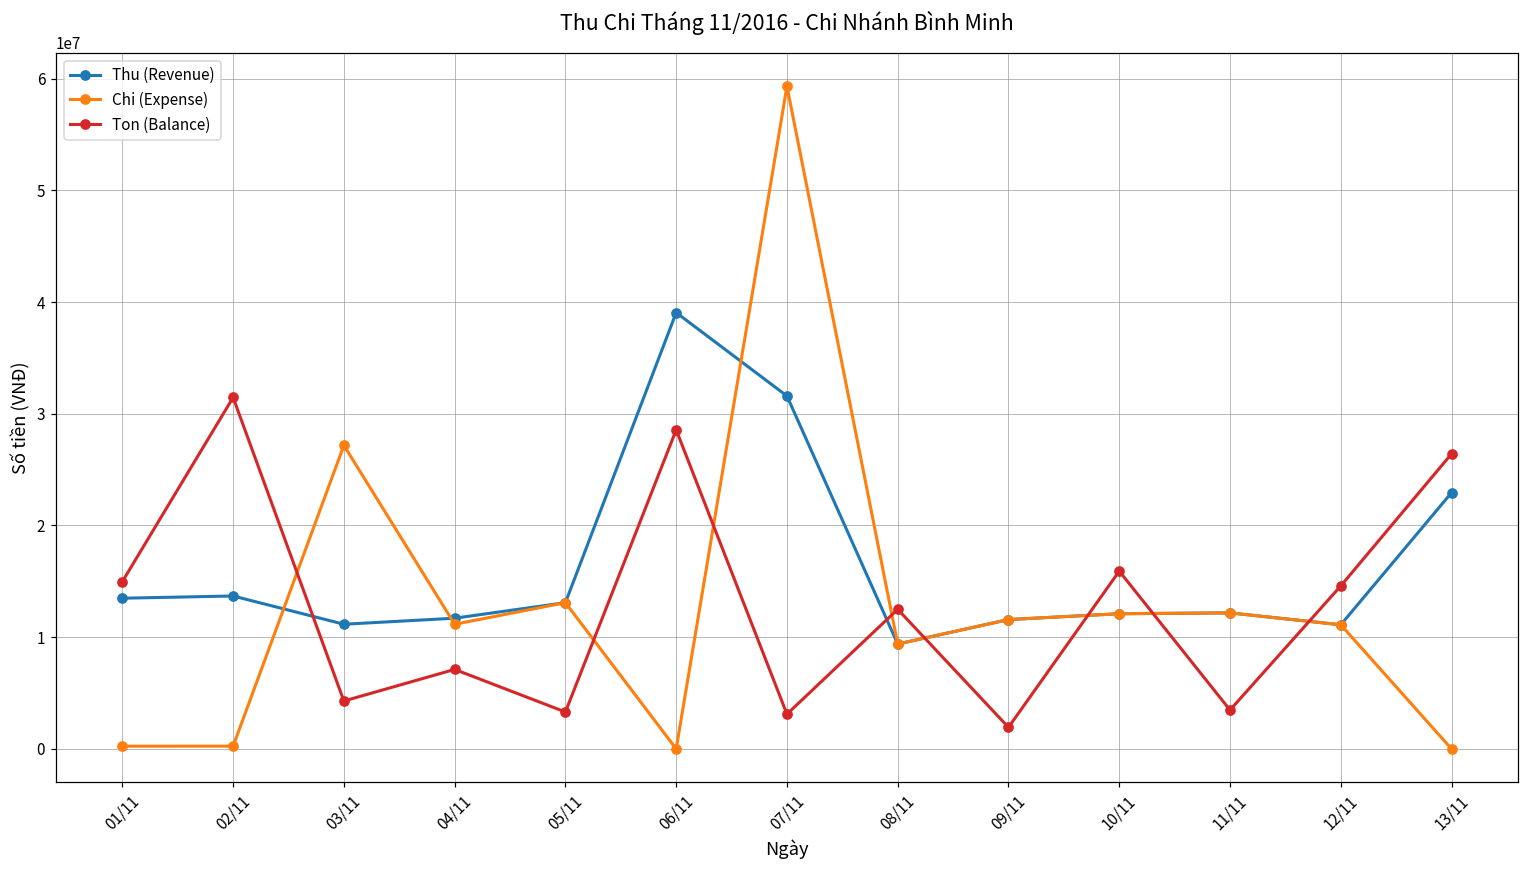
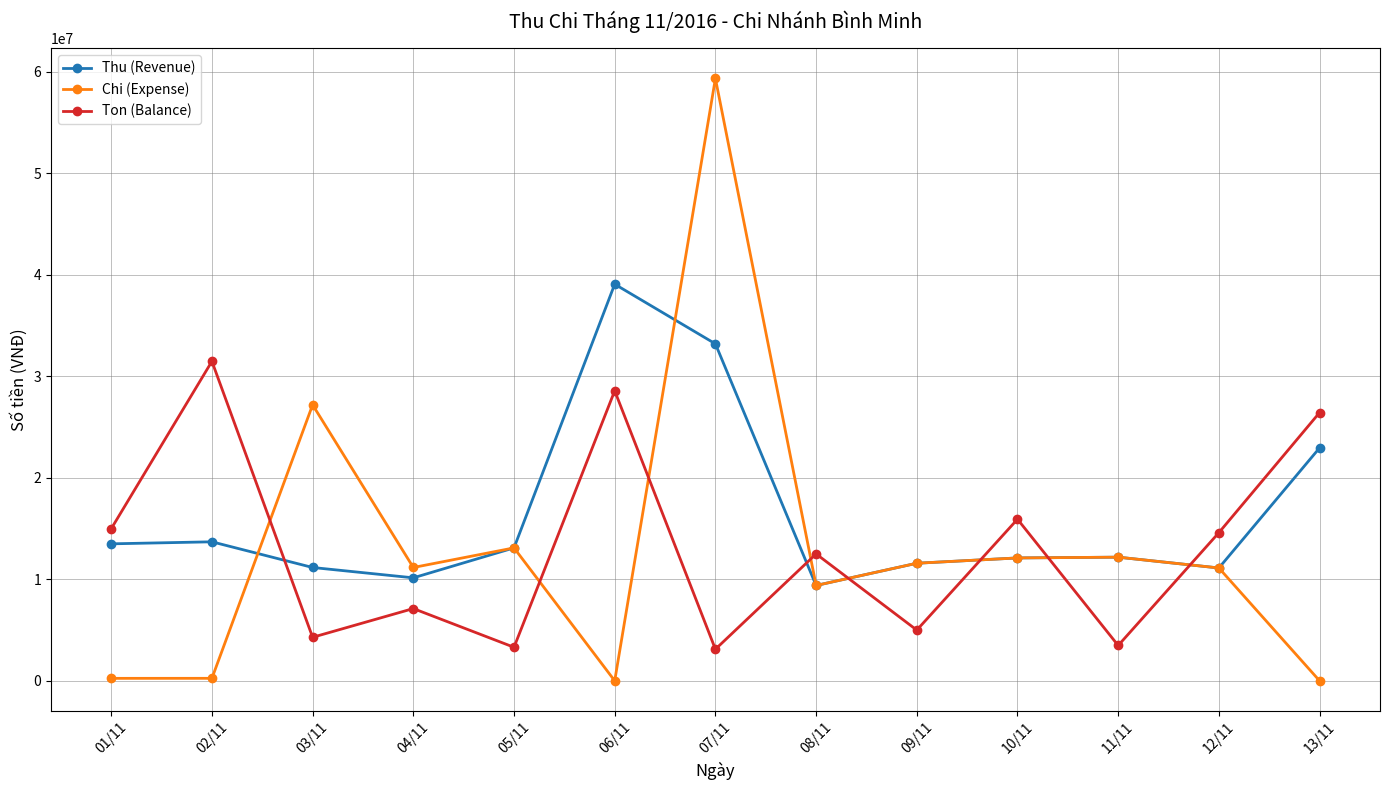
Thu (Revenue), 04/11: 11700000 -> 10100000
Thu (Revenue), 07/11: 31600000 -> 33200000
Ton (Balance), 09/11: 1900000 -> 5000000
